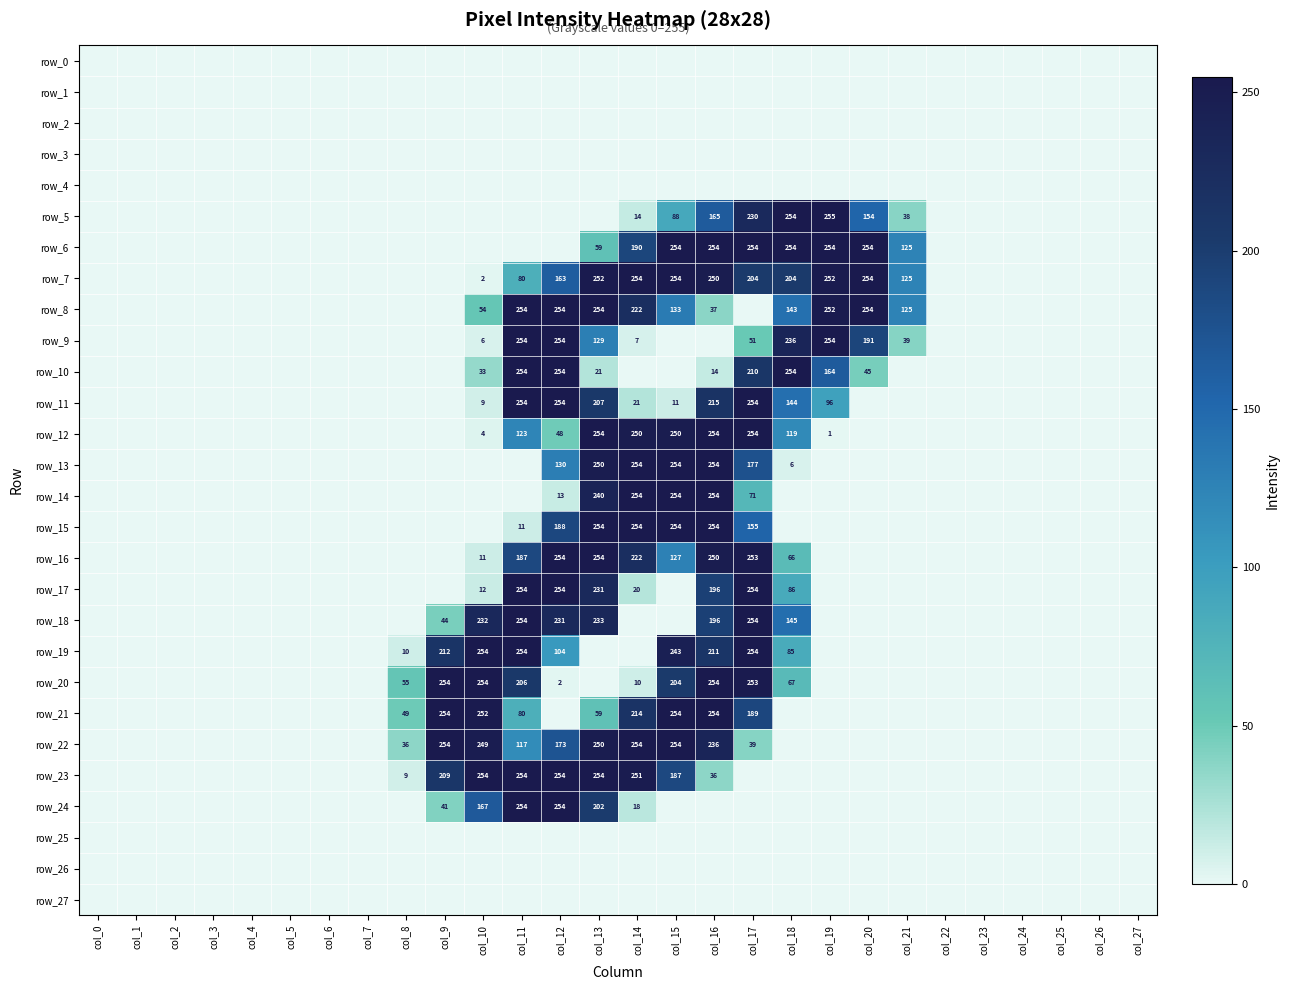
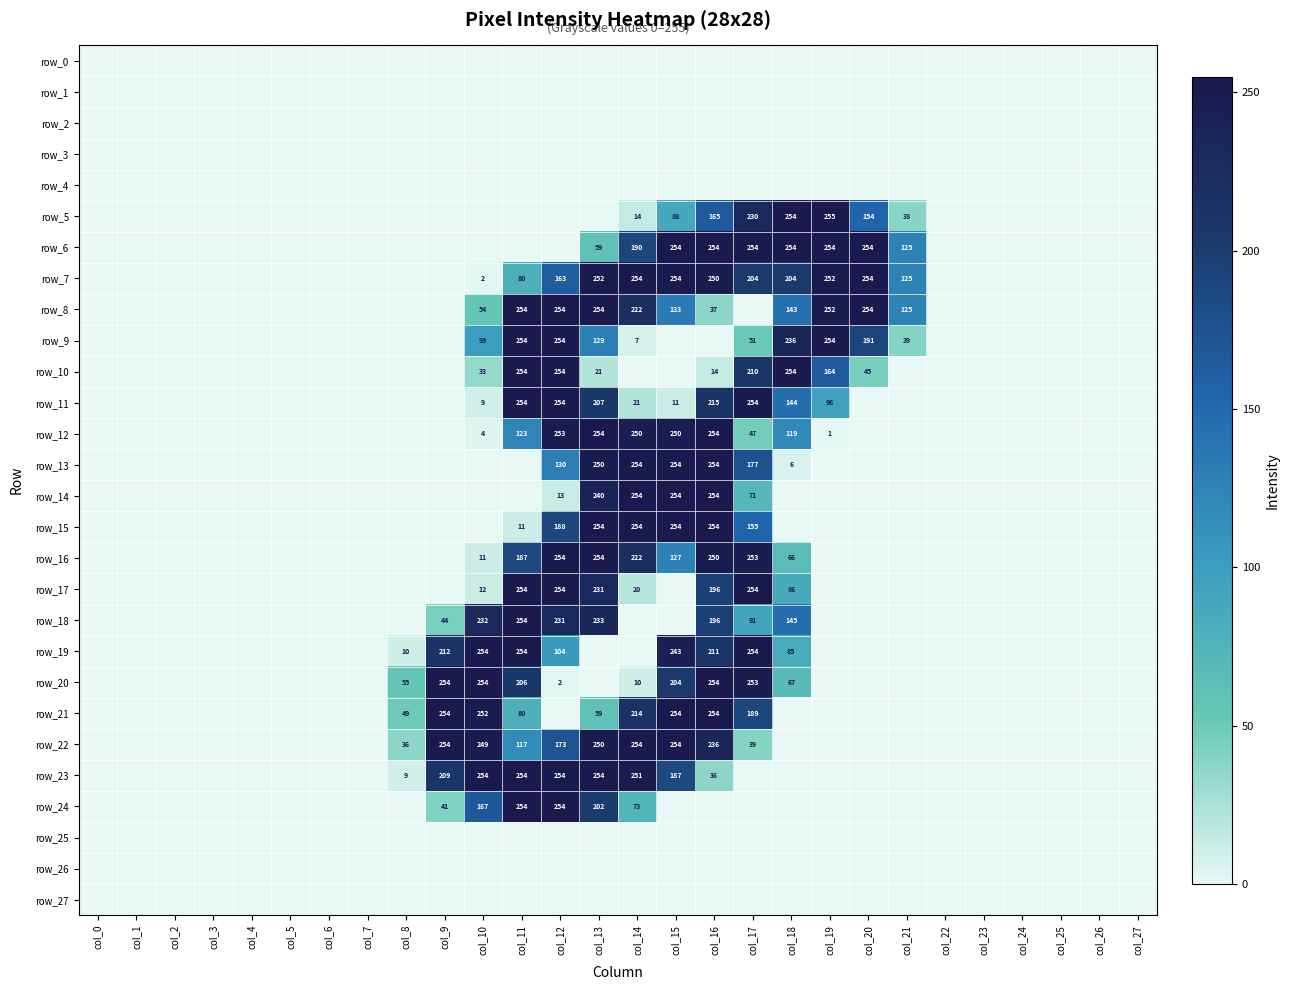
row_9, col_10: 6 -> 99
row_12, col_12: 48 -> 253
row_12, col_17: 254 -> 47
row_18, col_17: 254 -> 91
row_24, col_14: 18 -> 73
